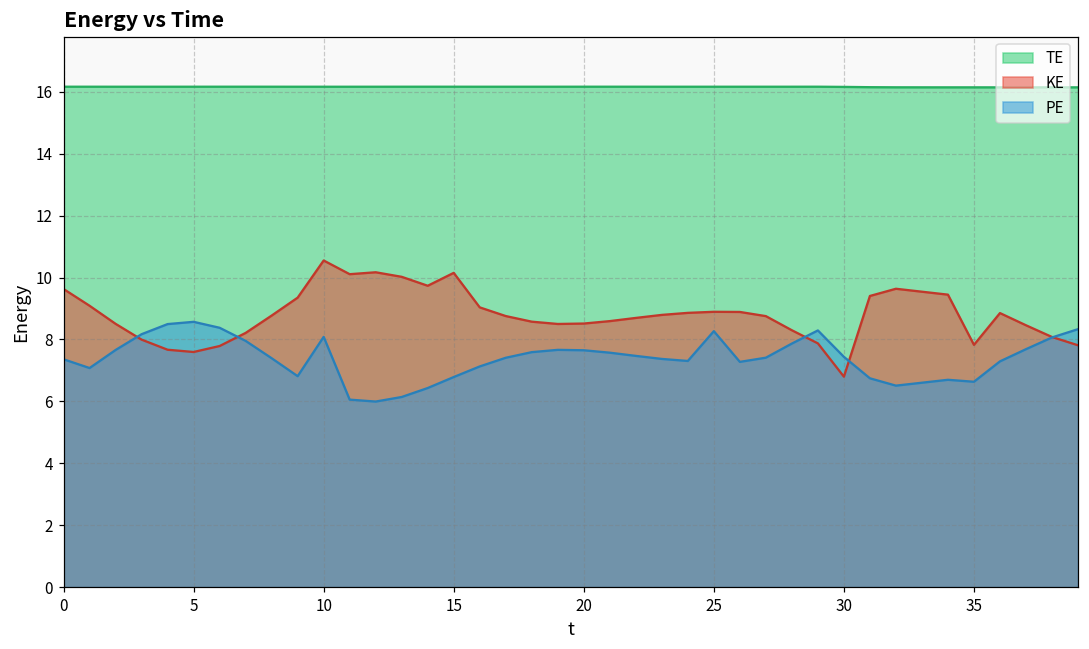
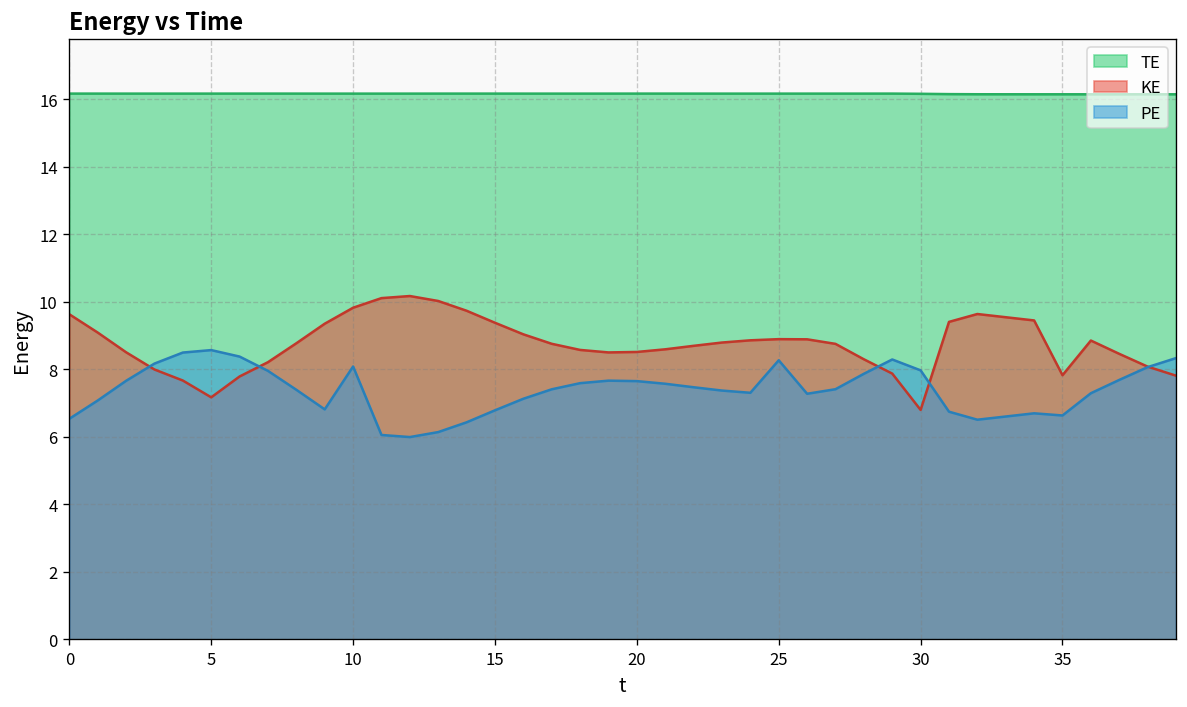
PE, 0: 7.4 -> 6.5
KE, 5: 7.6 -> 7.2
KE, 10: 10.6 -> 9.8
KE, 15: 10.2 -> 9.4
PE, 30: 7.4 -> 8.0
